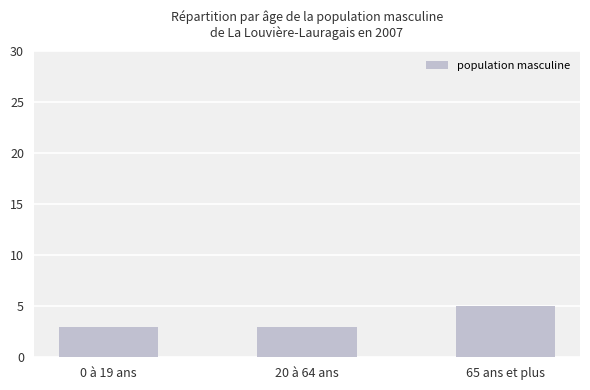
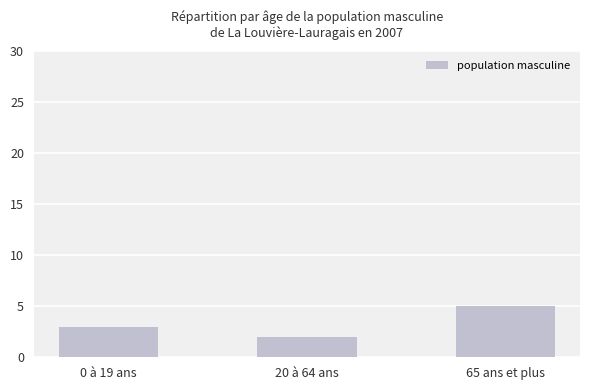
20 à 64 ans: 3 -> 2
